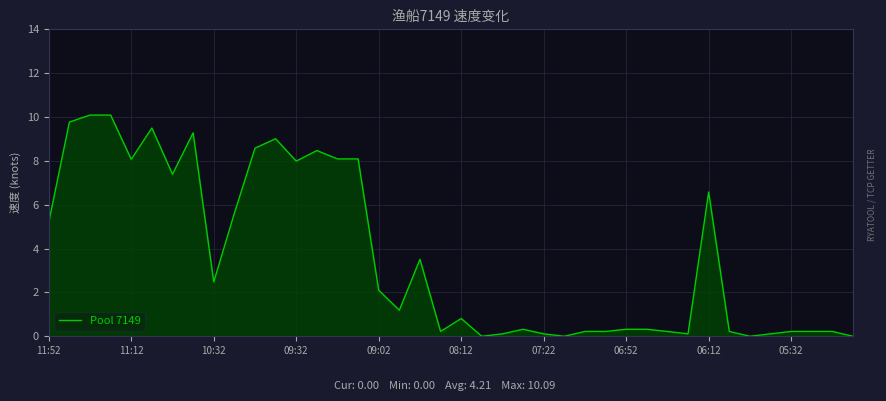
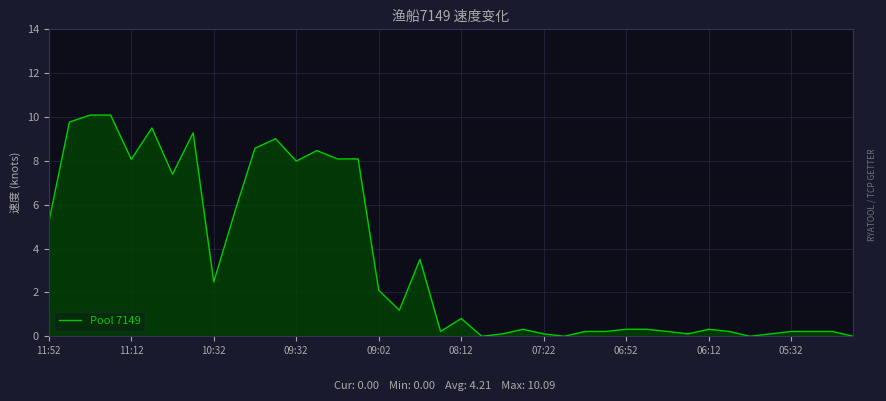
06:12: 6.6 -> 0.3
